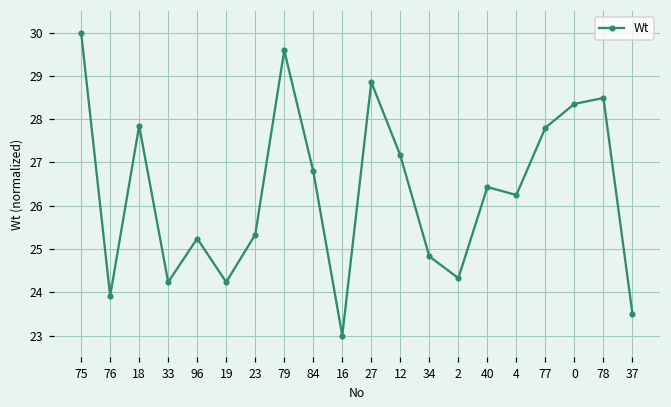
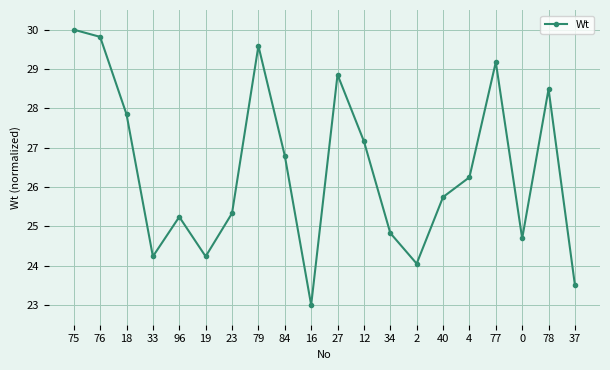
76: 23.9 -> 29.8
2: 24.3 -> 24.1
40: 26.4 -> 25.7
77: 27.8 -> 29.2
0: 28.4 -> 24.7
